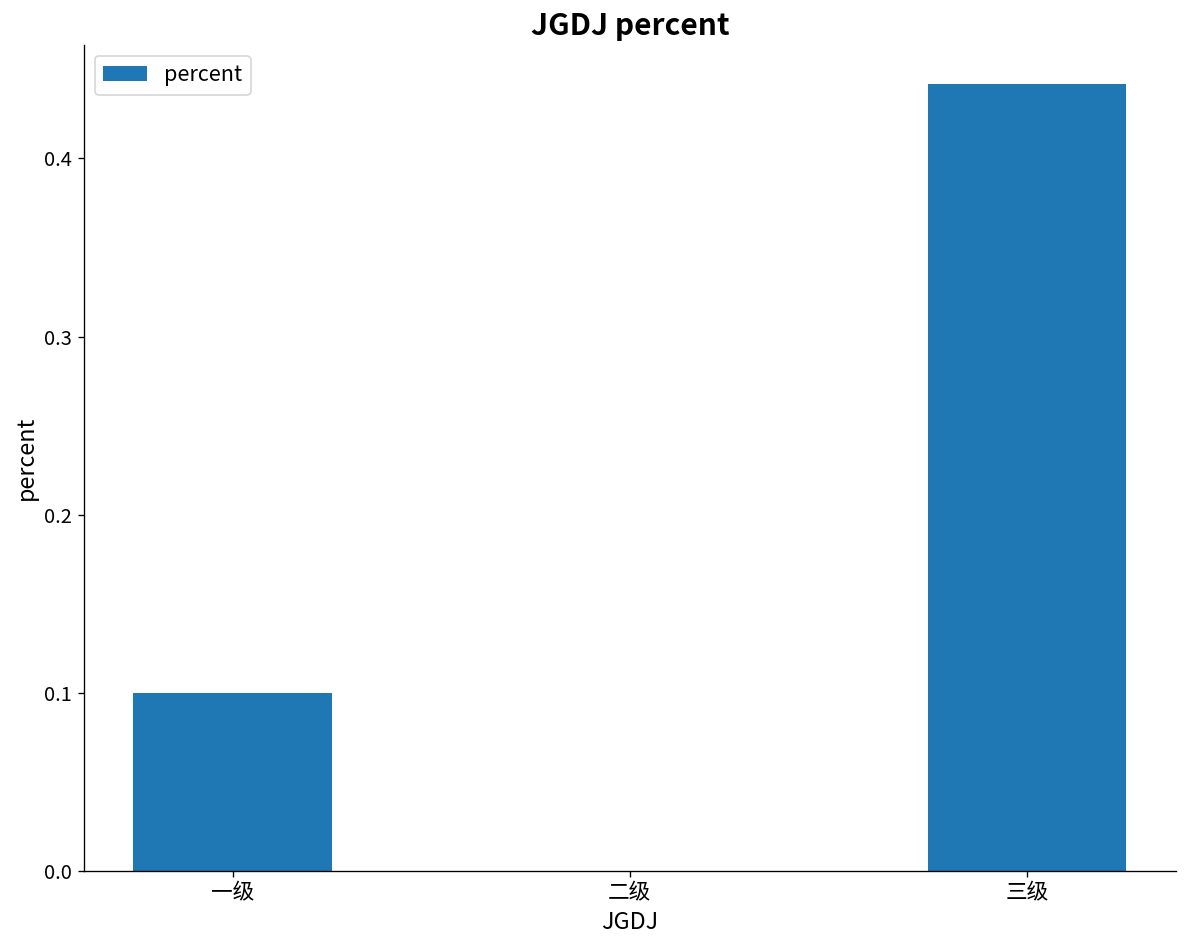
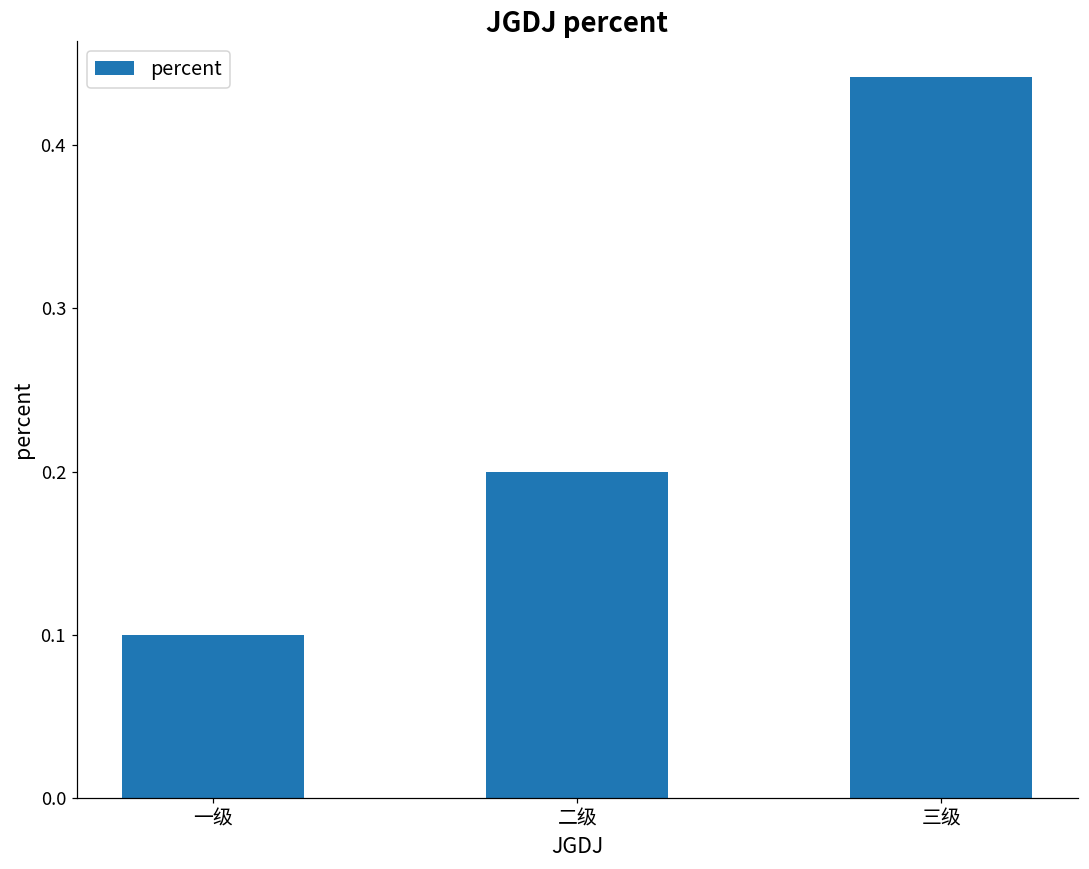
二级: 0.0 -> 0.2
